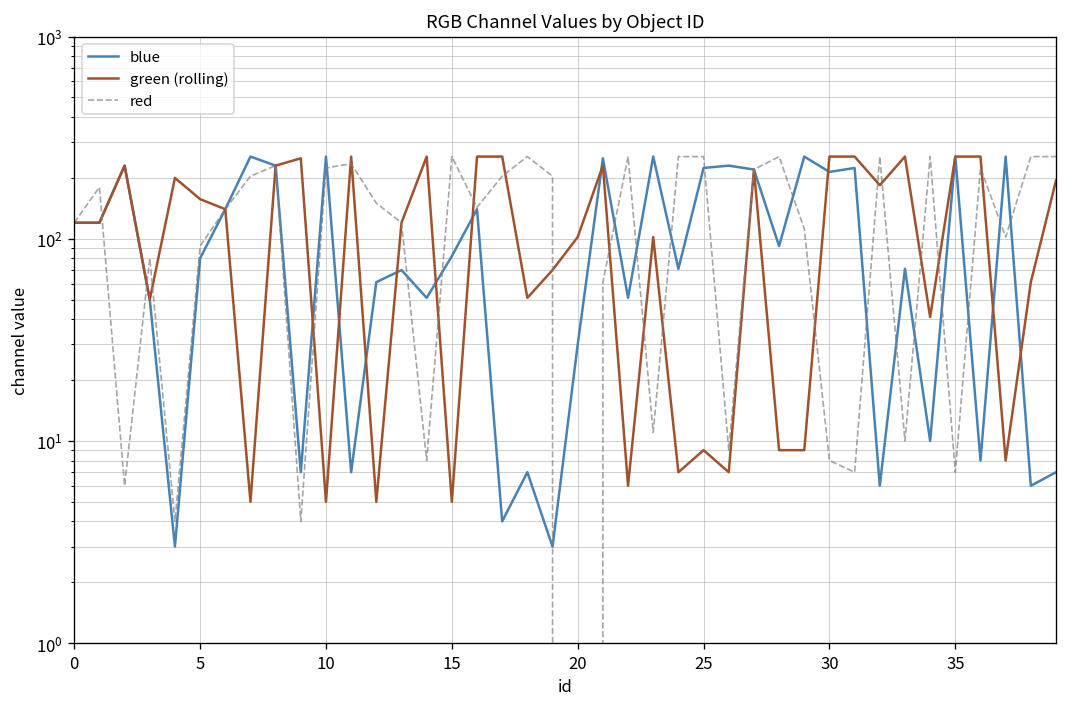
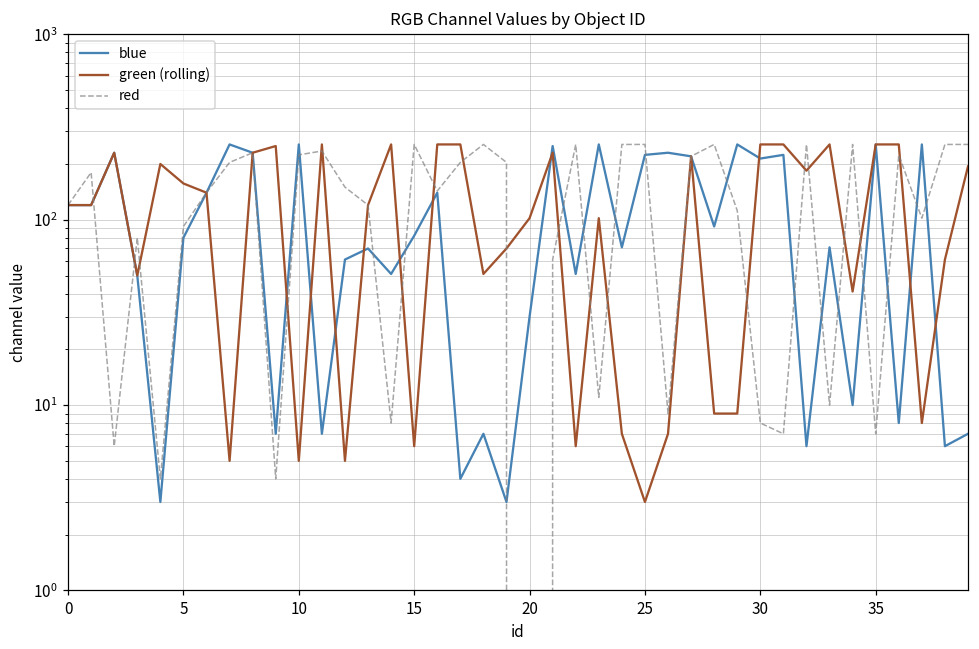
green (rolling), 15: 5 -> 6
green (rolling), 25: 9 -> 3
